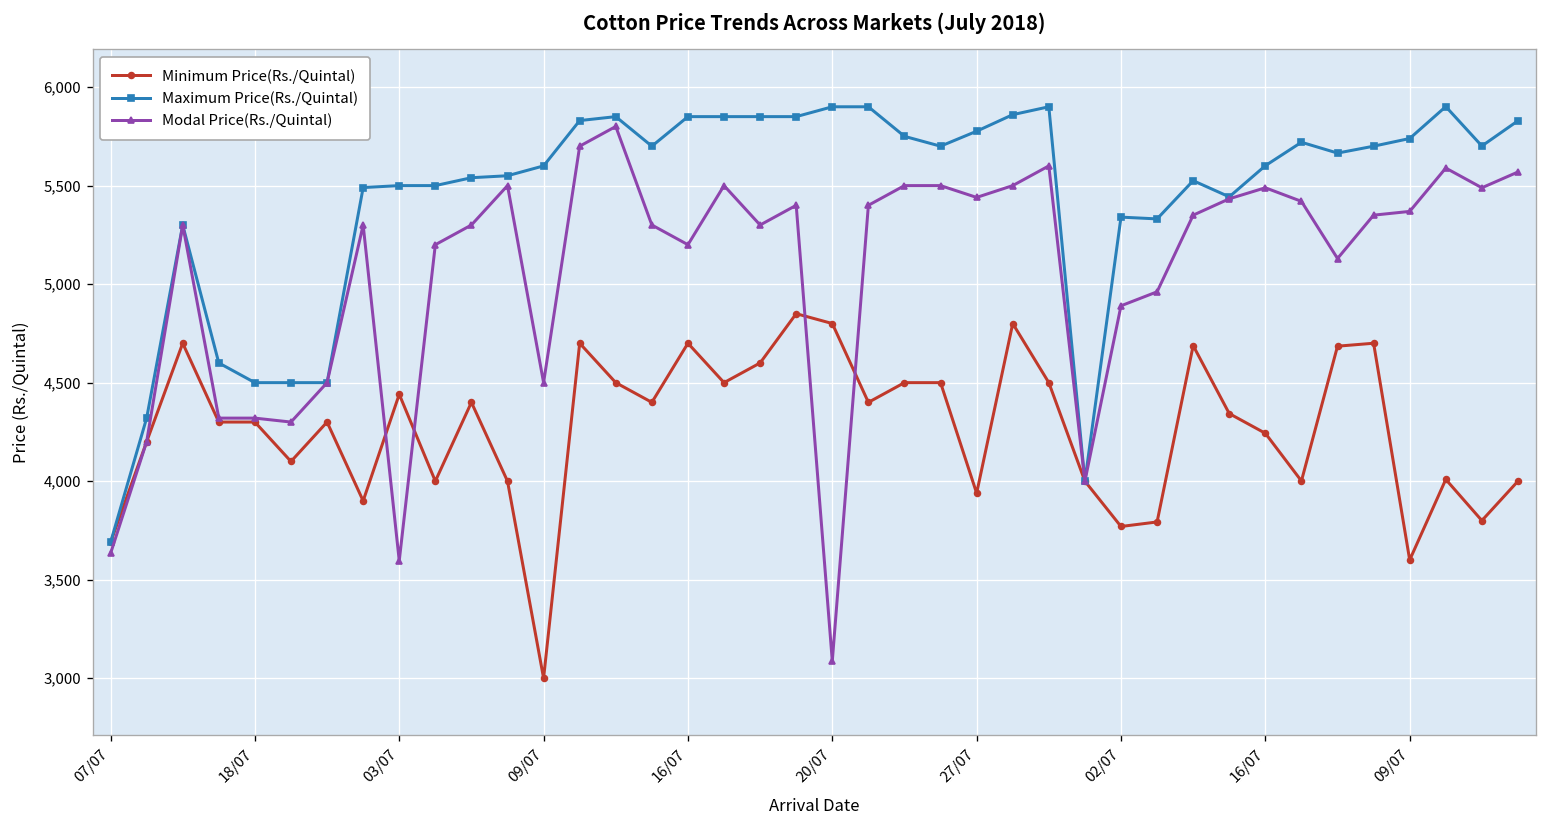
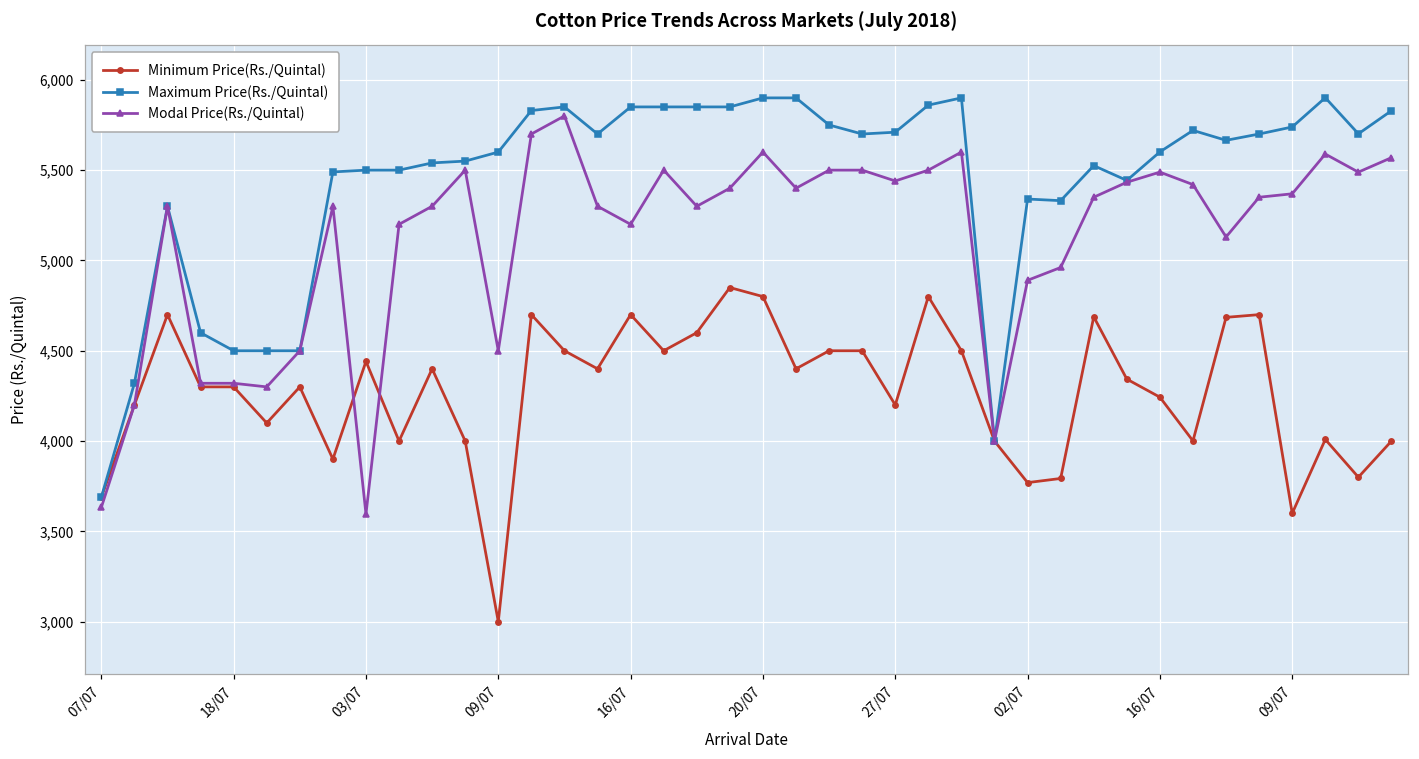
Modal Price(Rs./Quintal), 20/07: 3,090 -> 5,600
Minimum Price(Rs./Quintal), 27/07: 3,940 -> 4,200
Maximum Price(Rs./Quintal), 27/07: 5,780 -> 5,710
